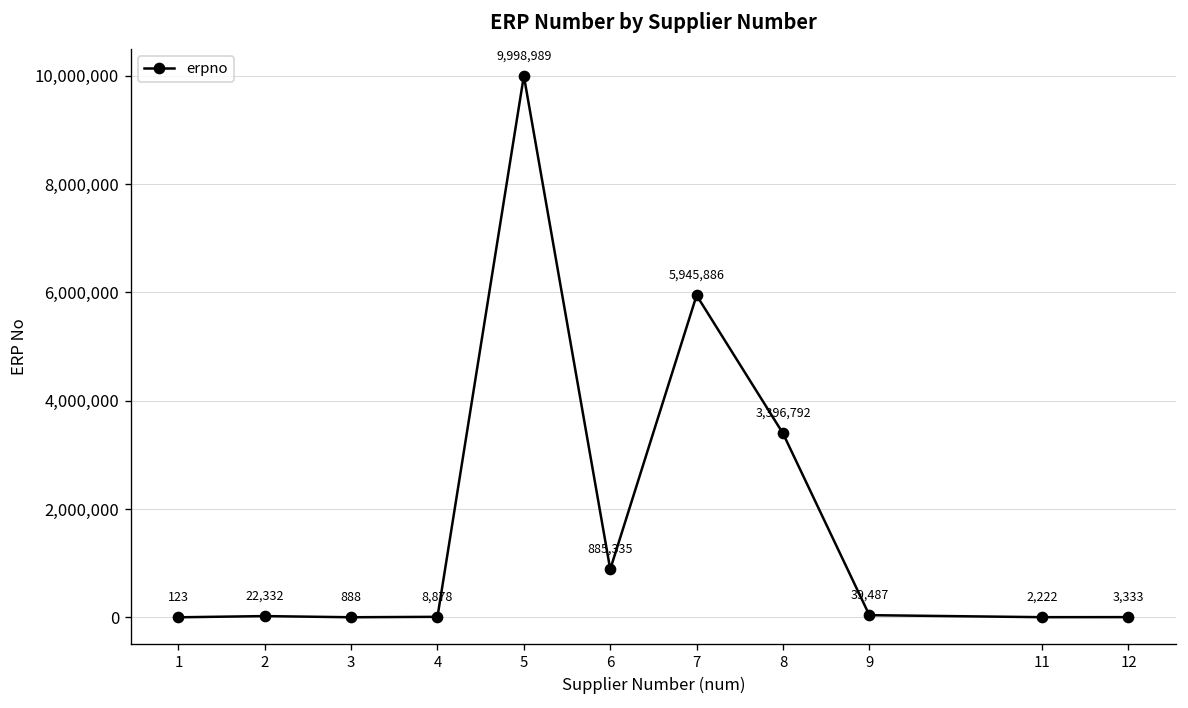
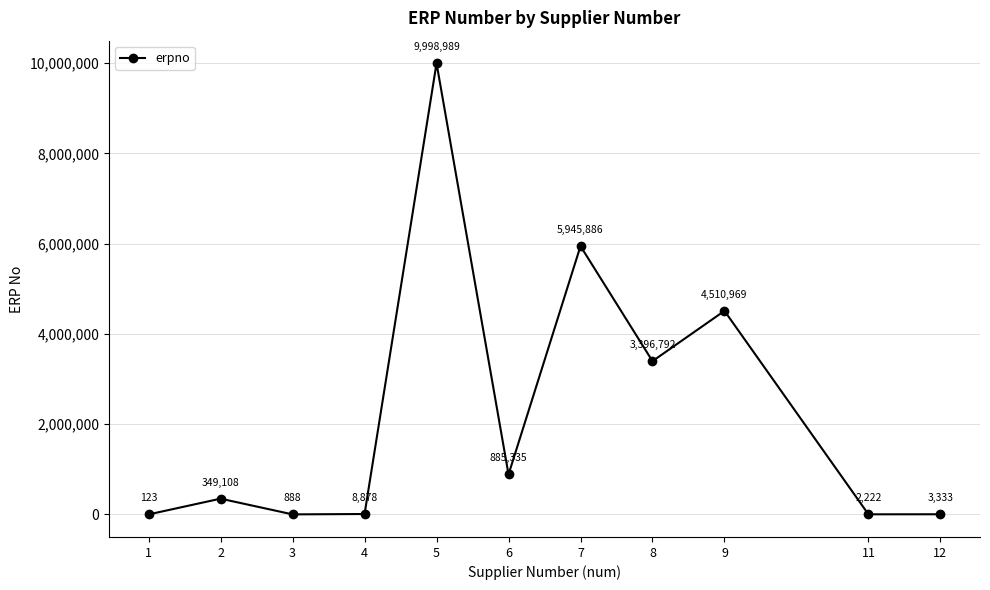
2: 22,332 -> 349,108
9: 39,487 -> 4,510,969
